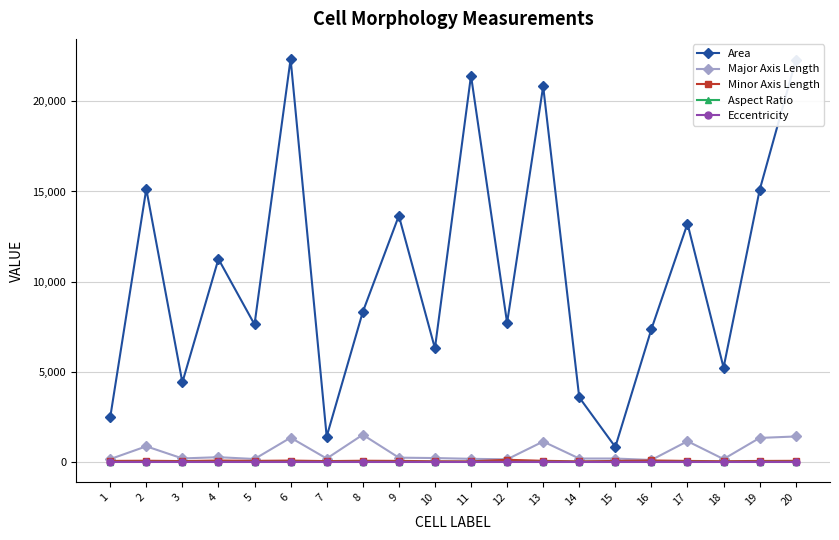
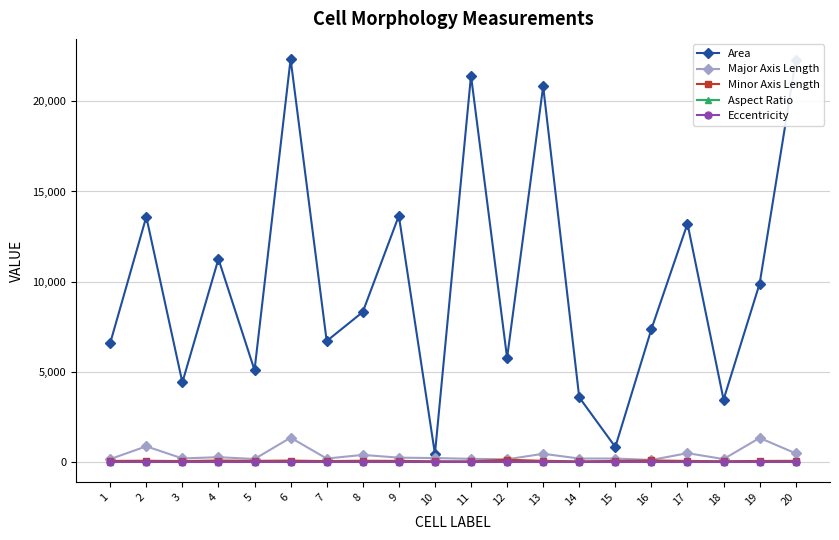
Area, 1: 2,500 -> 6,600
Area, 2: 15,100 -> 13,600
Area, 5: 7,600 -> 5,100
Area, 7: 1,400 -> 6,700
Major Axis Length, 8: 1,500 -> 400
Area, 10: 6,300 -> 500
Area, 12: 7,700 -> 5,800
Major Axis Length, 13: 1,100 -> 500
Major Axis Length, 17: 1,200 -> 500
Area, 18: 5,200 -> 3,500
Area, 19: 15,100 -> 9,900
Major Axis Length, 20: 1,400 -> 500
